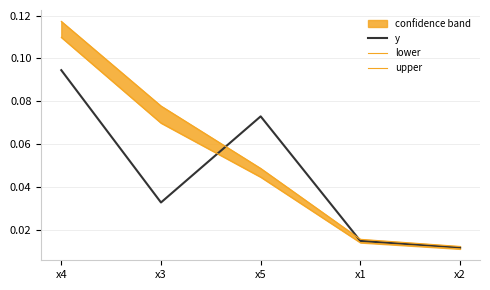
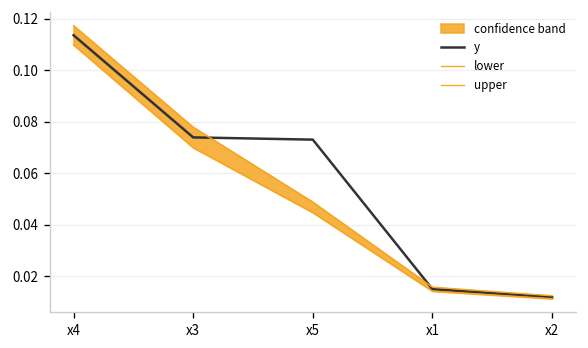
y, x4: 0.095 -> 0.114
y, x3: 0.033 -> 0.074
